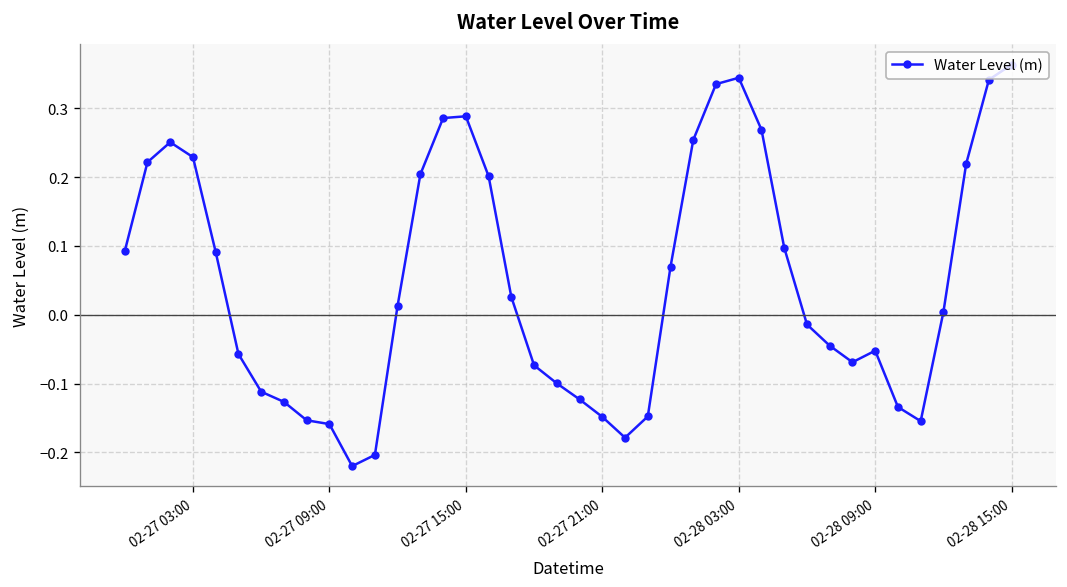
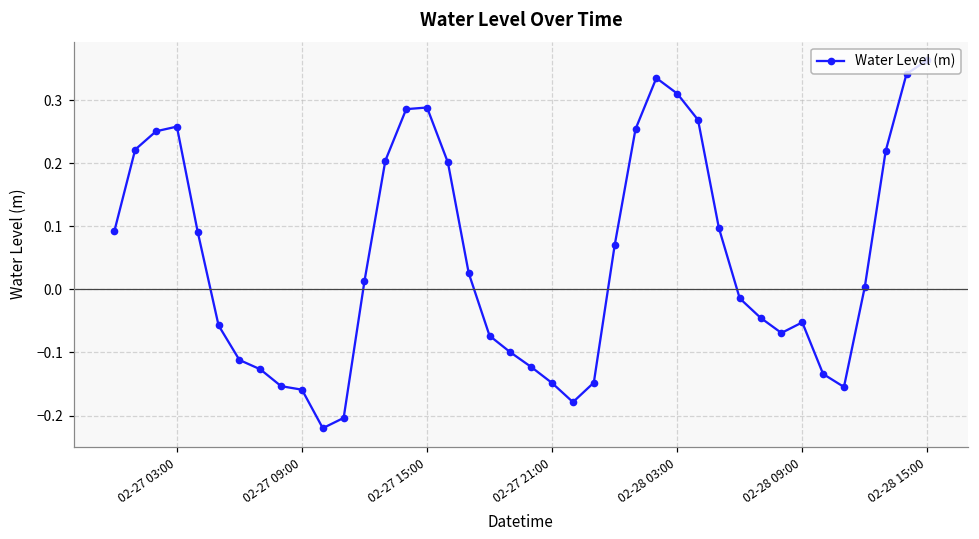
02-27 03:00: 0.23 -> 0.26
02-28 03:00: 0.34 -> 0.31
